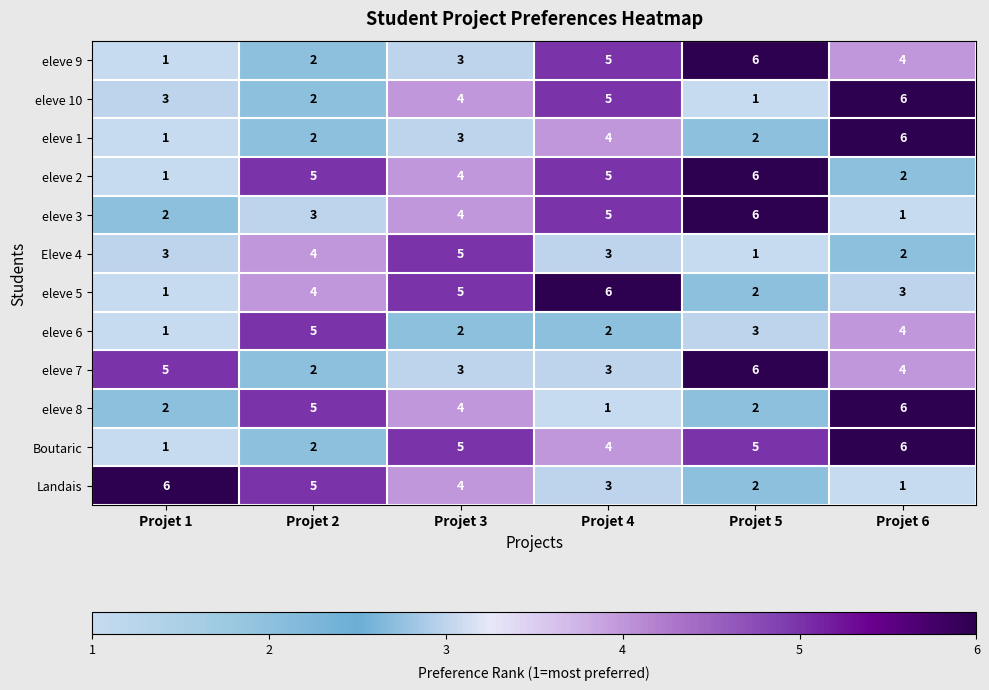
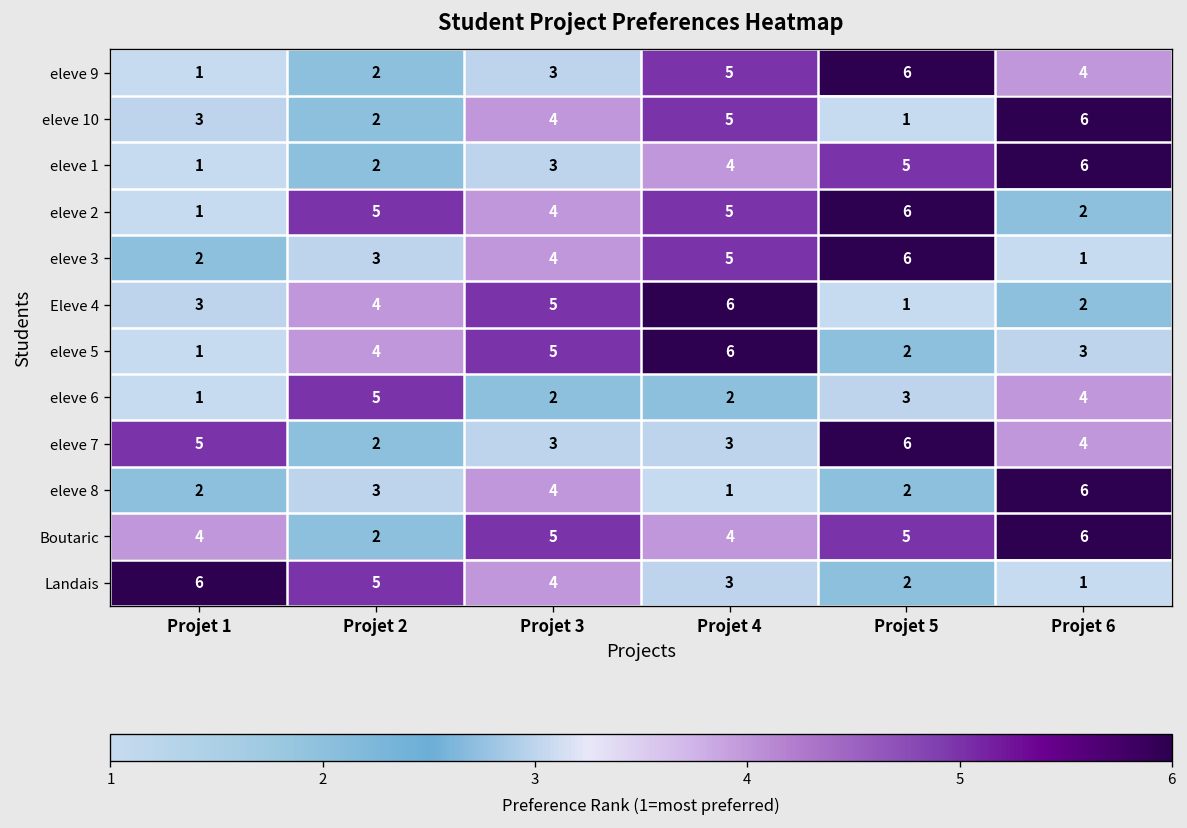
eleve 1, Projet 5: 2 -> 5
Eleve 4, Projet 4: 3 -> 6
eleve 8, Projet 2: 5 -> 3
Boutaric, Projet 1: 1 -> 4
